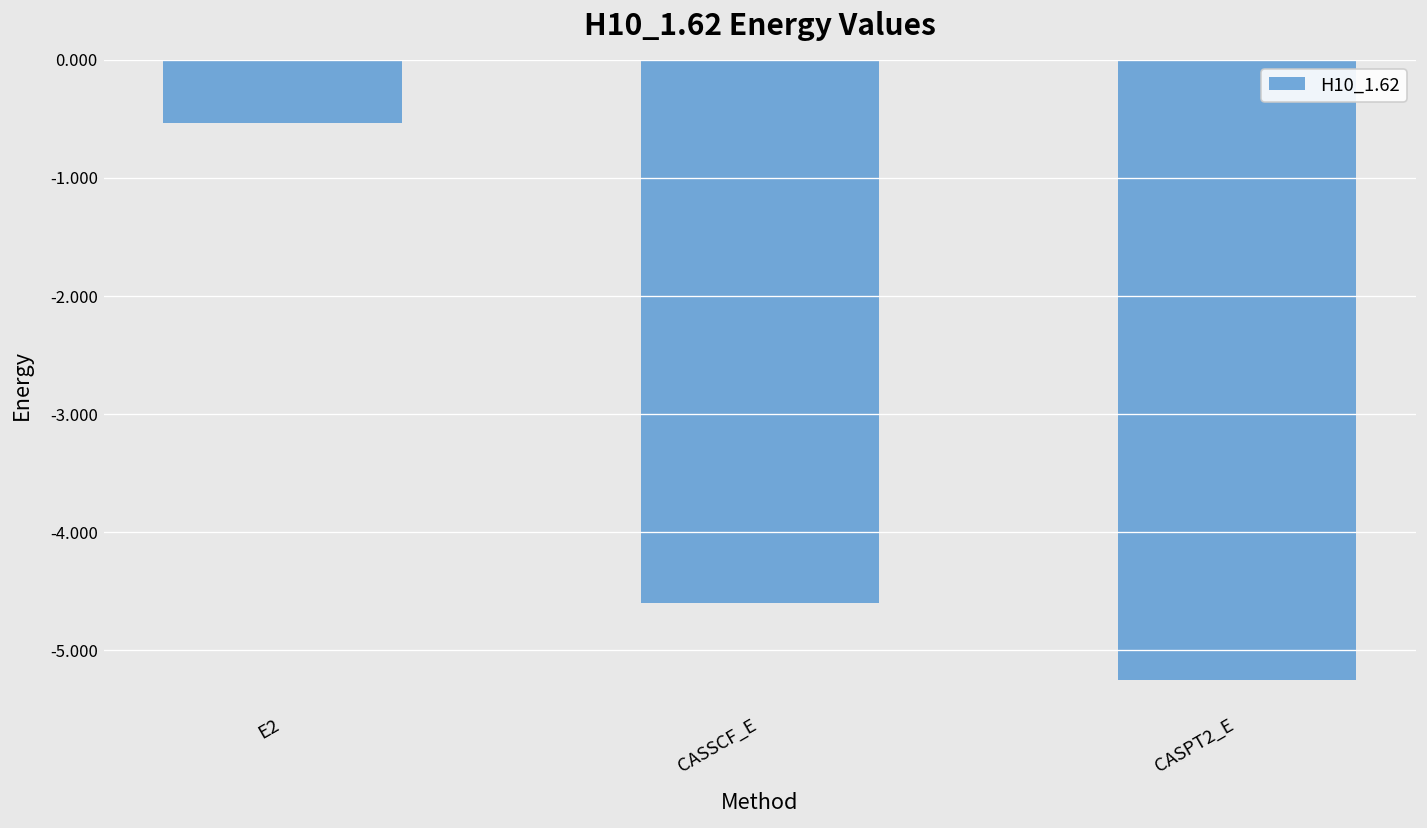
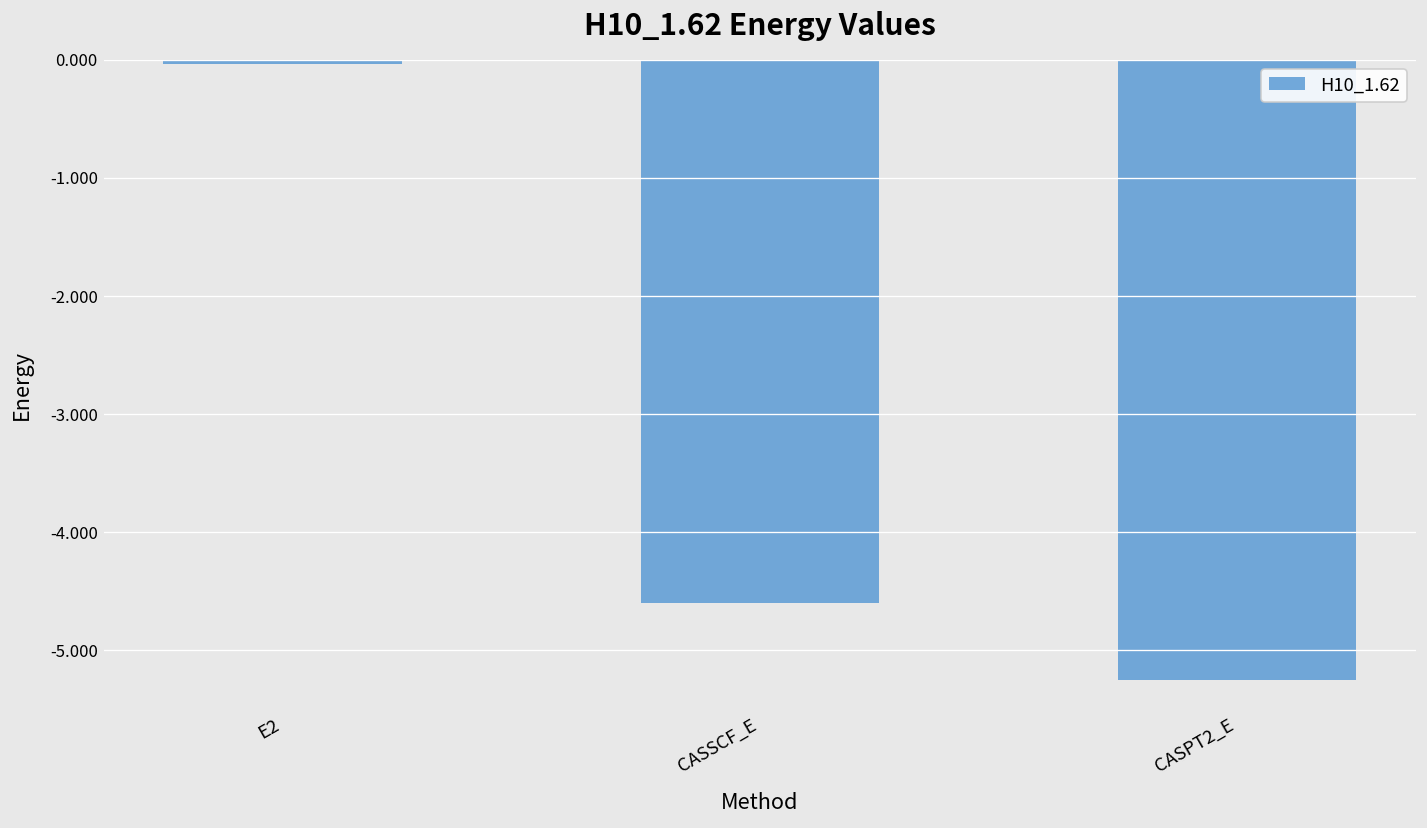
E2: -0.5 -> 0.0
